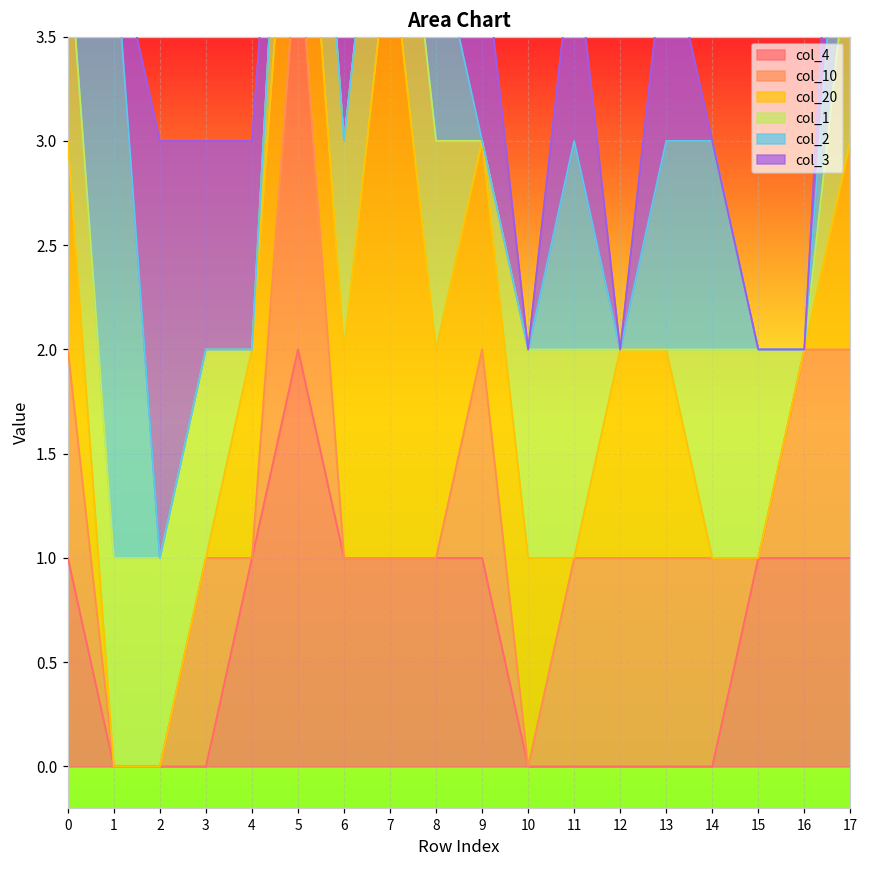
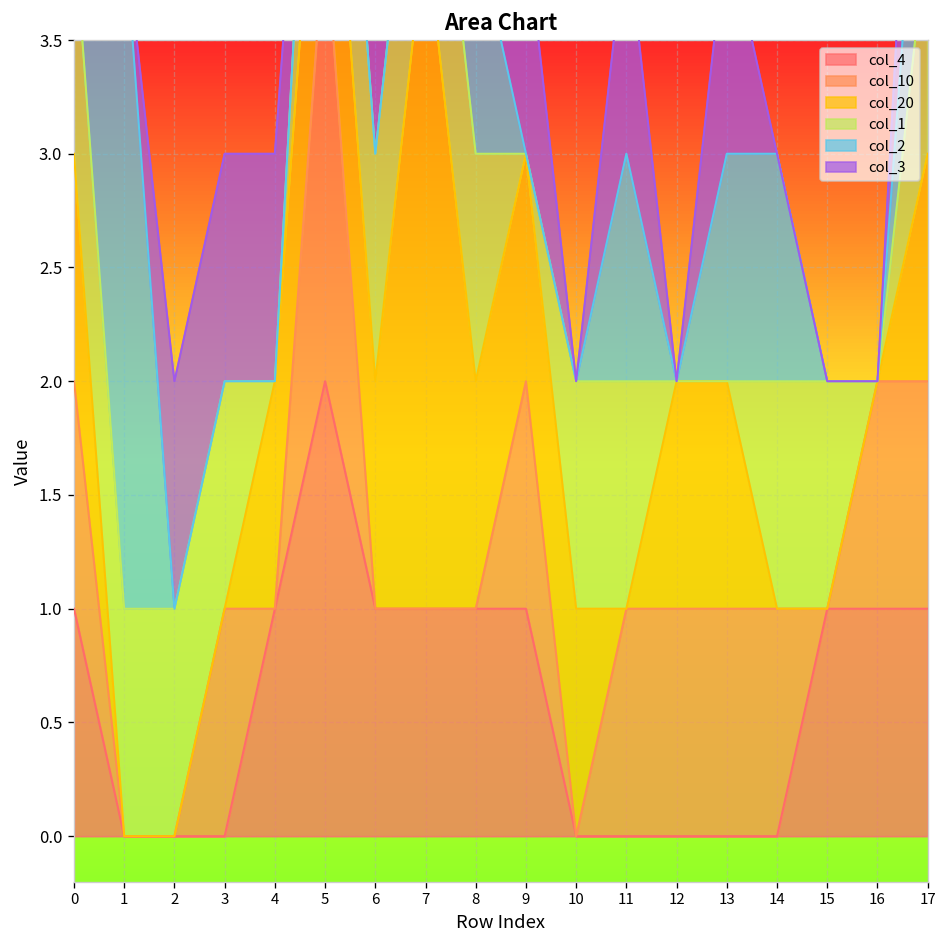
col_3, 2: 2 -> 1
